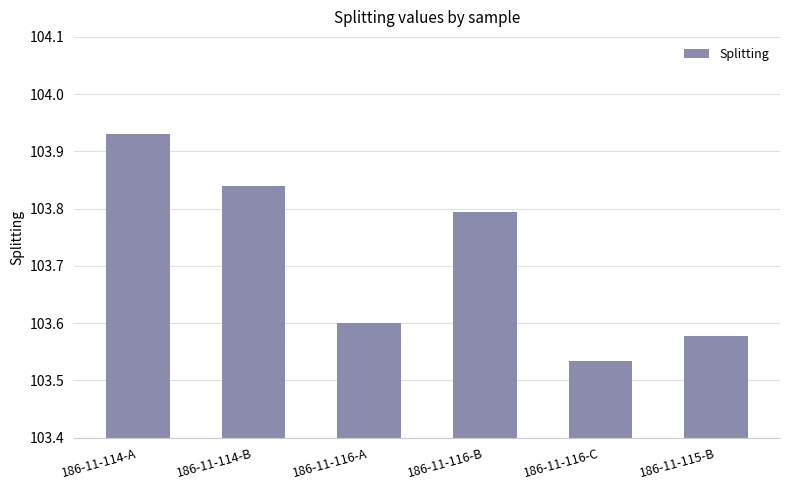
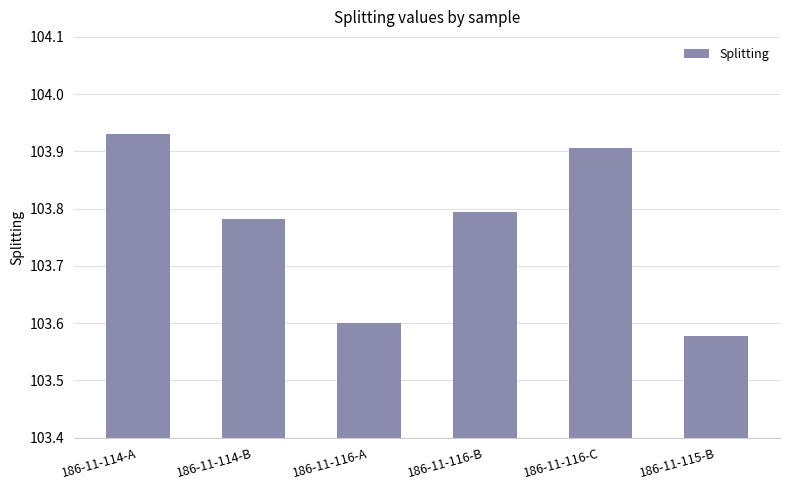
186-11-114-B: 103.84 -> 103.78
186-11-116-C: 103.53 -> 103.91
